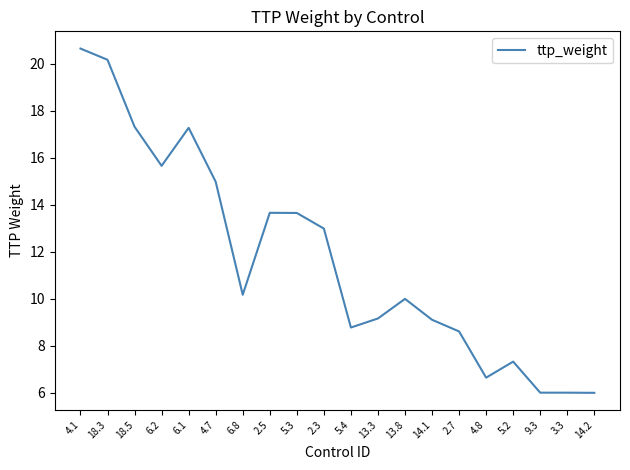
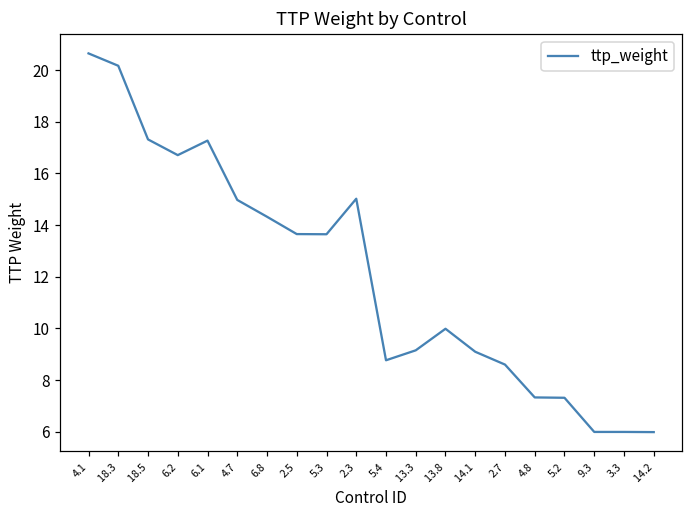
6.2: 15.7 -> 16.7
6.8: 10.2 -> 14.3
2.3: 13.0 -> 15.0
4.8: 6.6 -> 7.3
